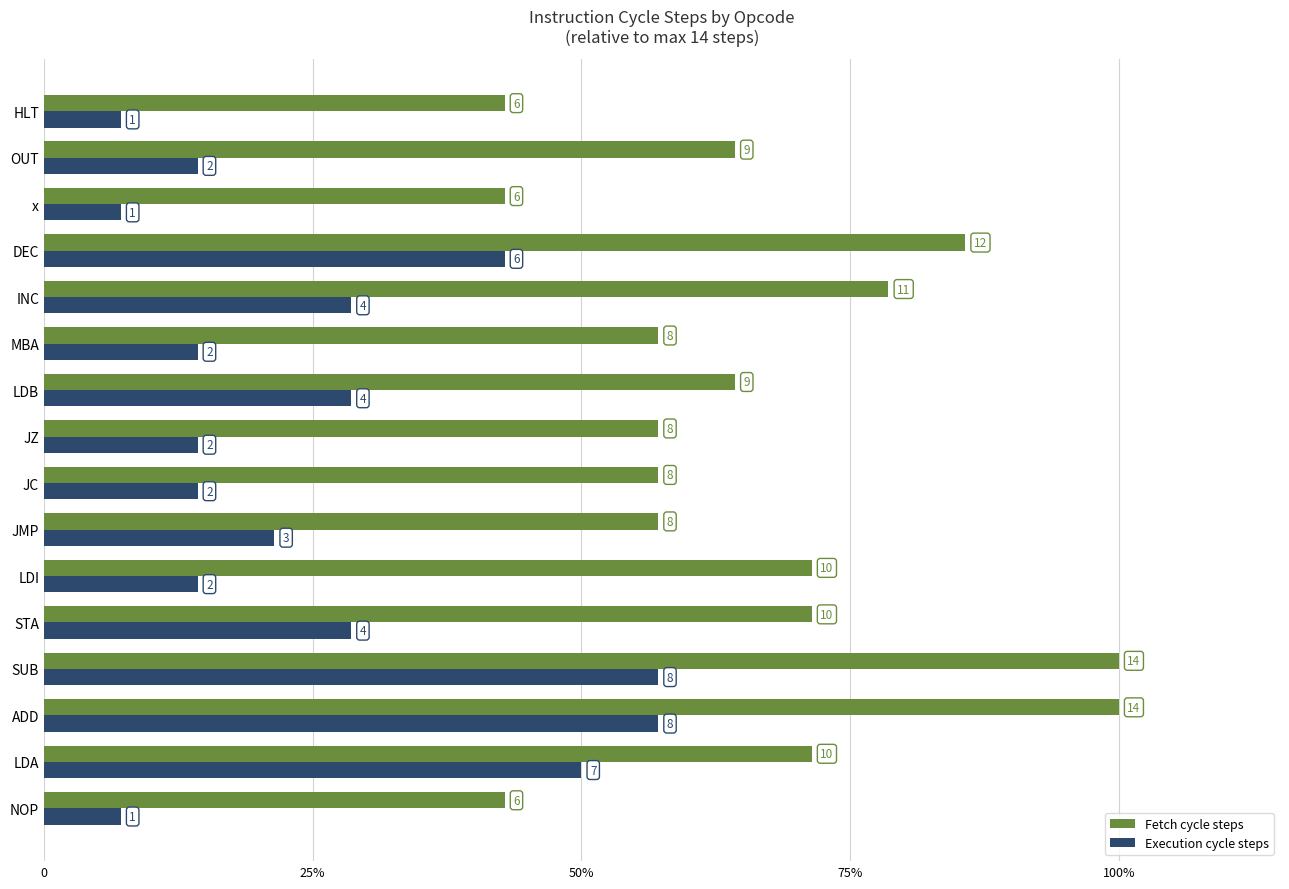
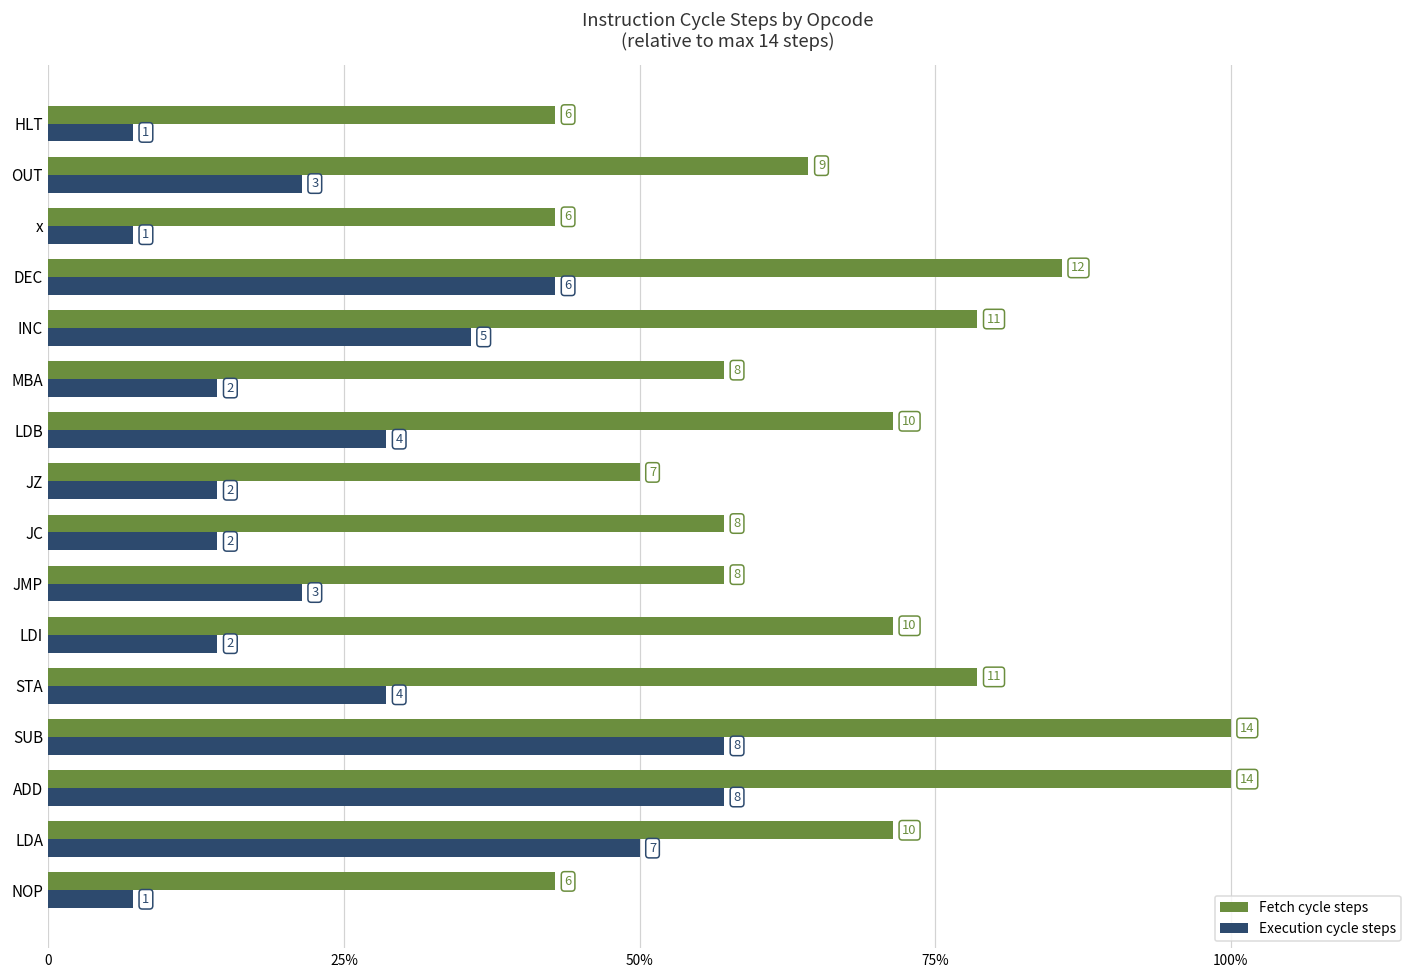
Execution cycle steps, OUT: 2 -> 3
Execution cycle steps, INC: 4 -> 5
Fetch cycle steps, LDB: 9 -> 10
Fetch cycle steps, JZ: 8 -> 7
Fetch cycle steps, STA: 10 -> 11
